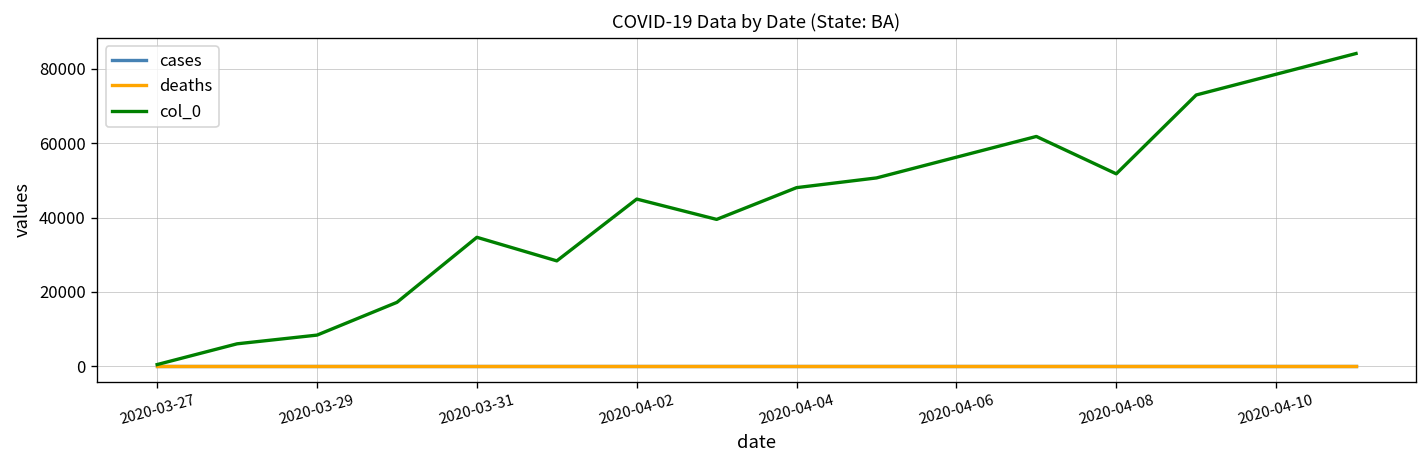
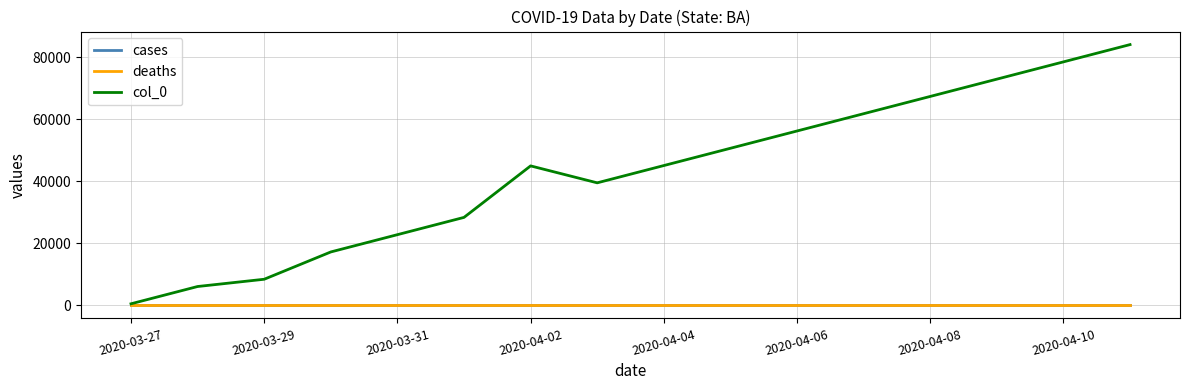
col_0, 2020-03-31: 35000 -> 23000
col_0, 2020-04-04: 48000 -> 45000
col_0, 2020-04-08: 52000 -> 67000
